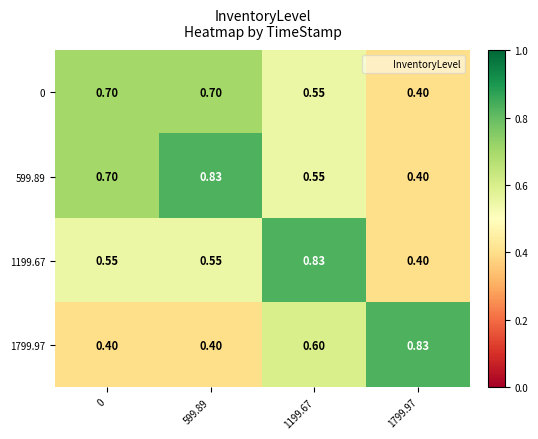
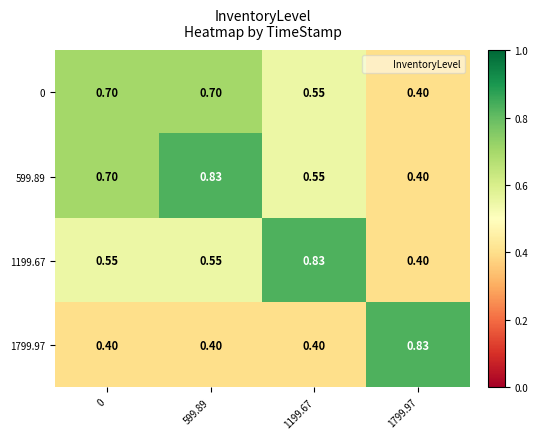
1799.97, 1199.67: 0.60 -> 0.40
